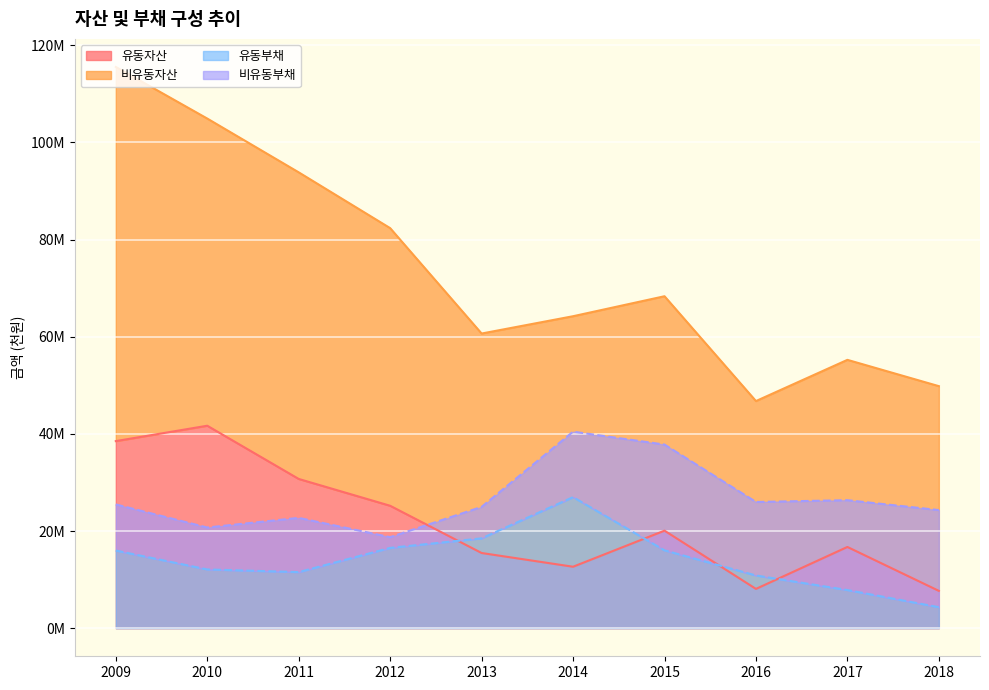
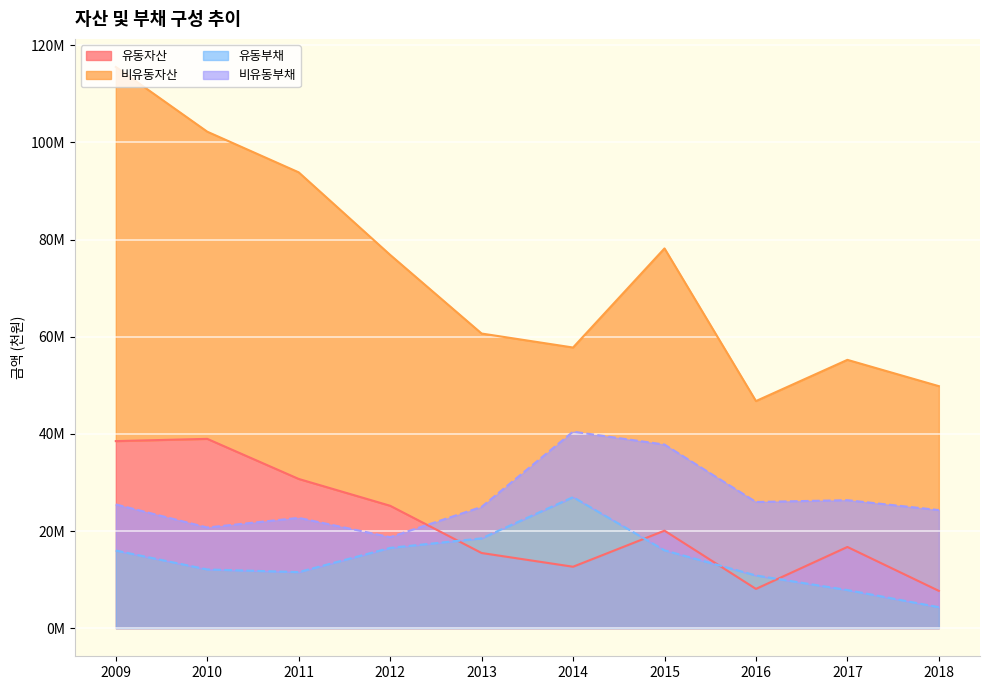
유동자산, 2010: 42000000 -> 39000000
비유동자산, 2012: 57000000 -> 52000000
비유동자산, 2014: 52000000 -> 45000000
비유동자산, 2015: 48000000 -> 58000000
